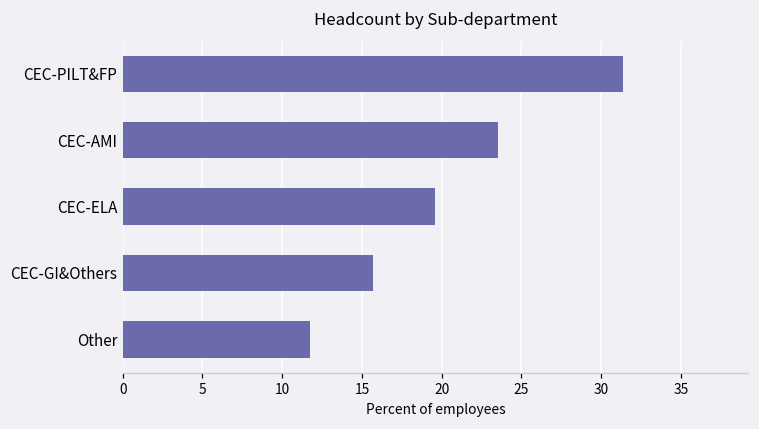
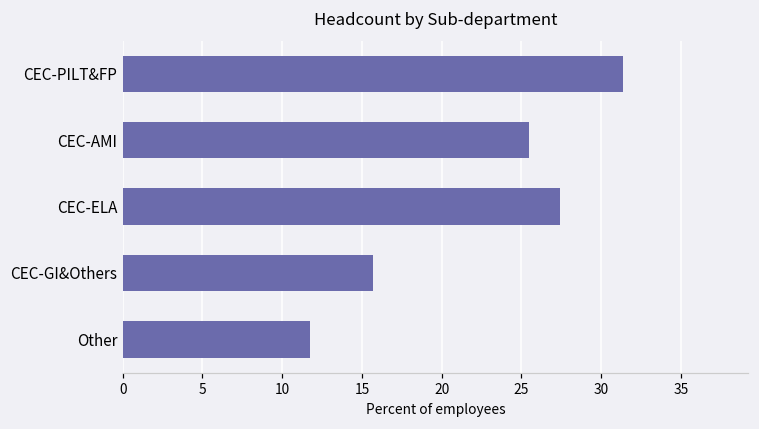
CEC-AMI: 23.5 -> 25.5
CEC-ELA: 19.6 -> 27.5
